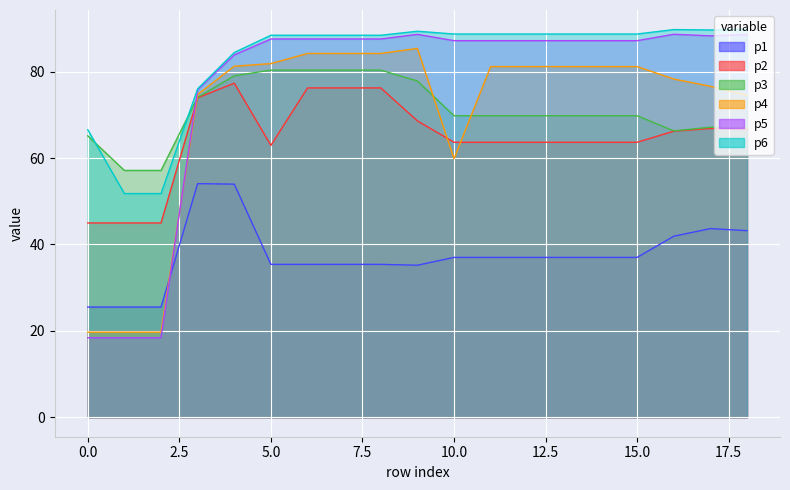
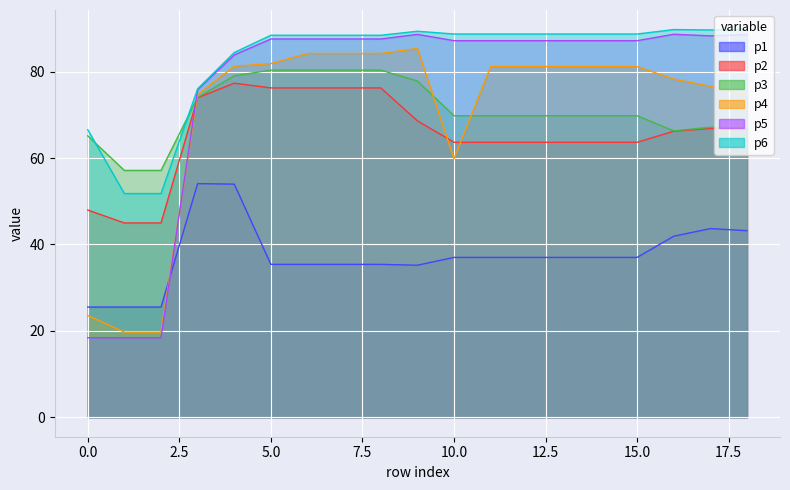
p2, 0.0: 45 -> 48
p4, 0.0: 20 -> 24
p2, 5.0: 63 -> 76
